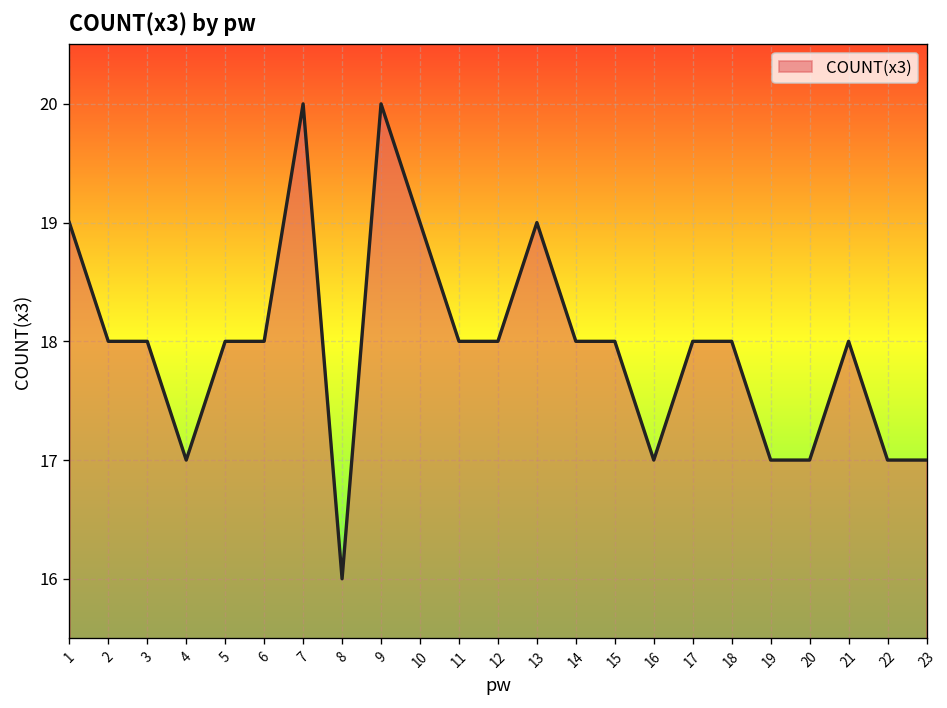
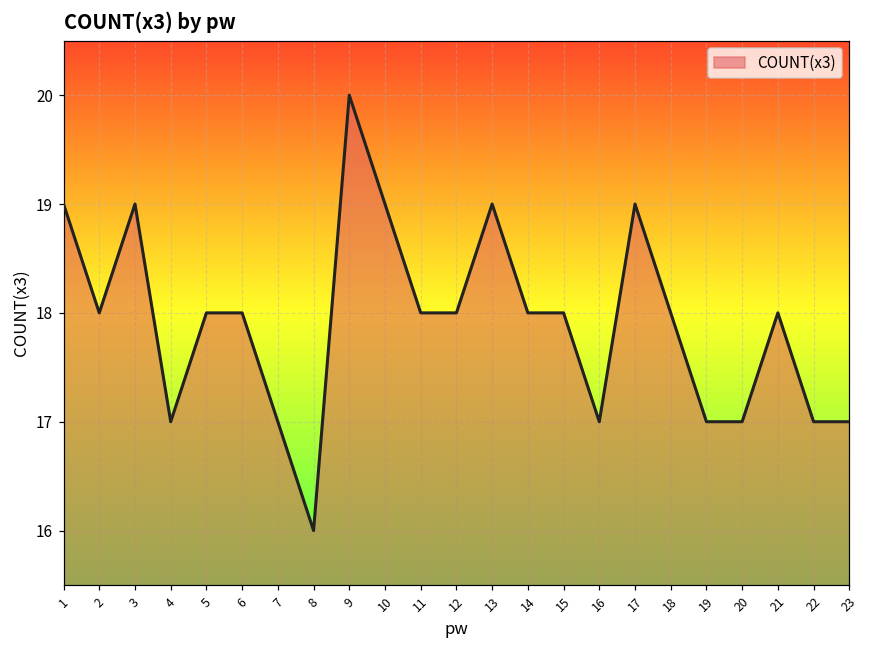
3: 18 -> 19
7: 20 -> 17
17: 18 -> 19
